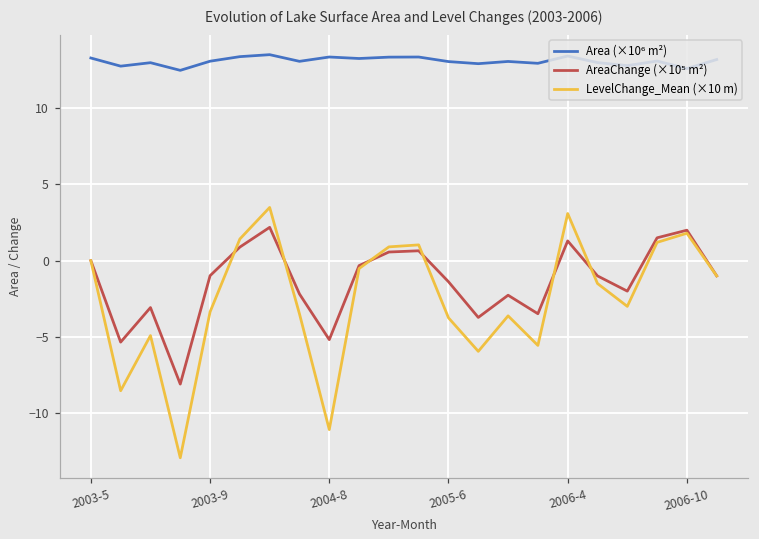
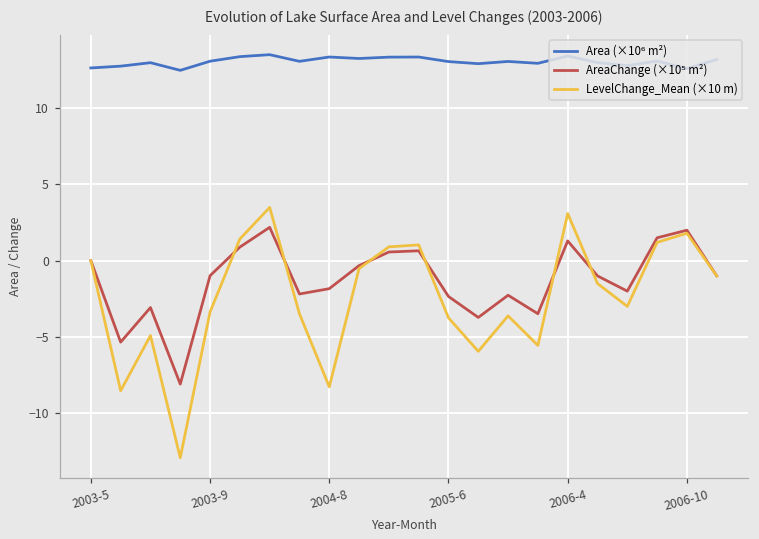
Area (×10⁶ m²), 2003-5: 13.3 -> 12.6
AreaChange (×10⁵ m²), 2004-8: -5.2 -> -1.8
LevelChange_Mean (×10 m), 2004-8: -11.1 -> -8.3
AreaChange (×10⁵ m²), 2005-6: -1.4 -> -2.3
